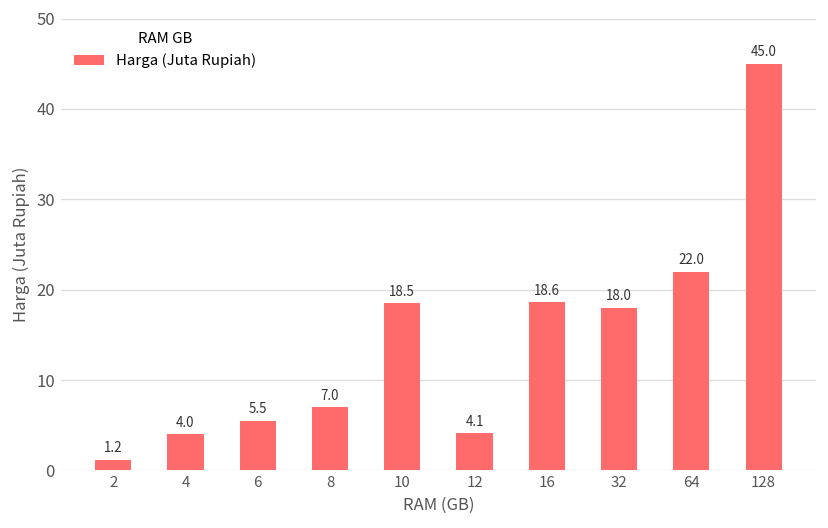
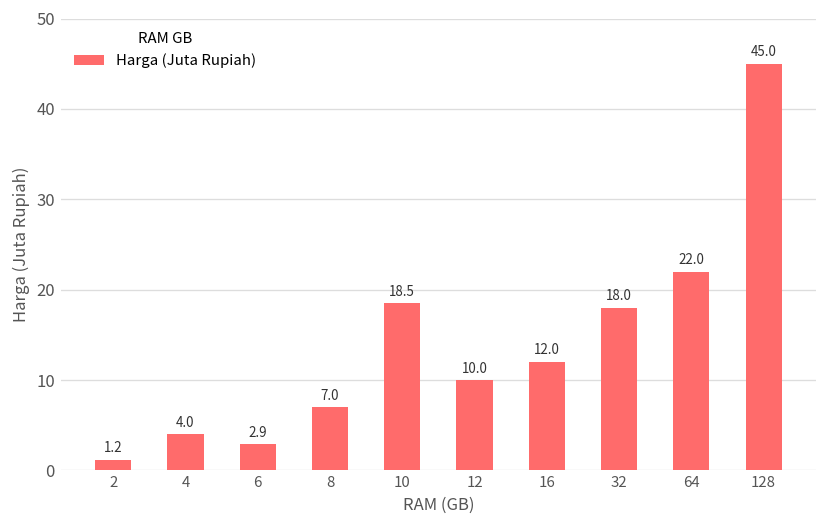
6: 5.5 -> 2.9
12: 4.1 -> 10.0
16: 18.6 -> 12.0
